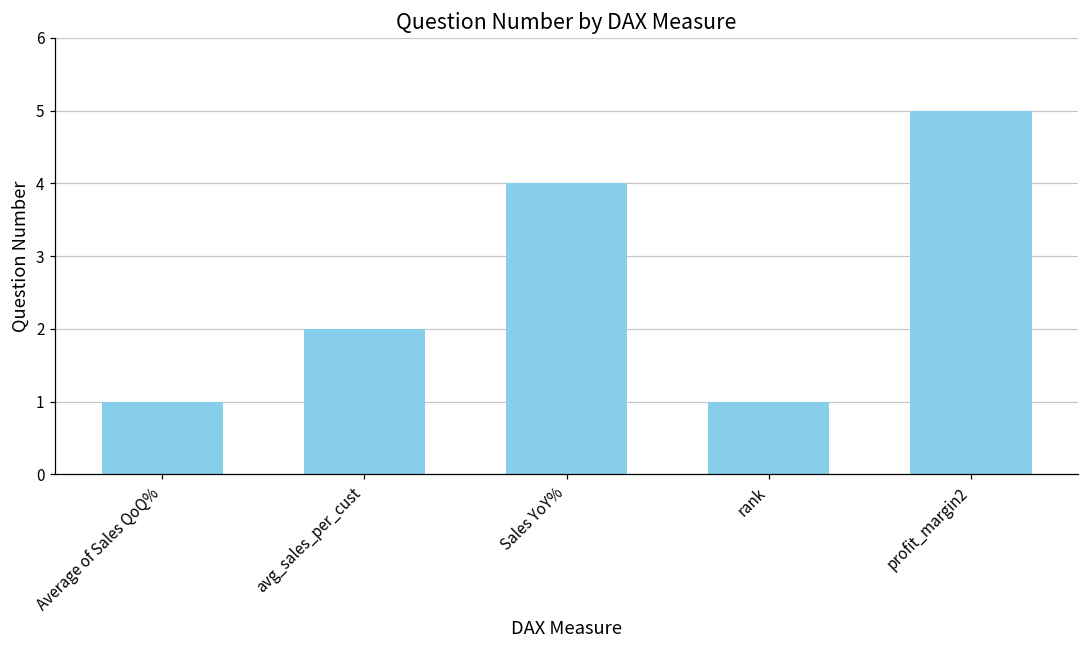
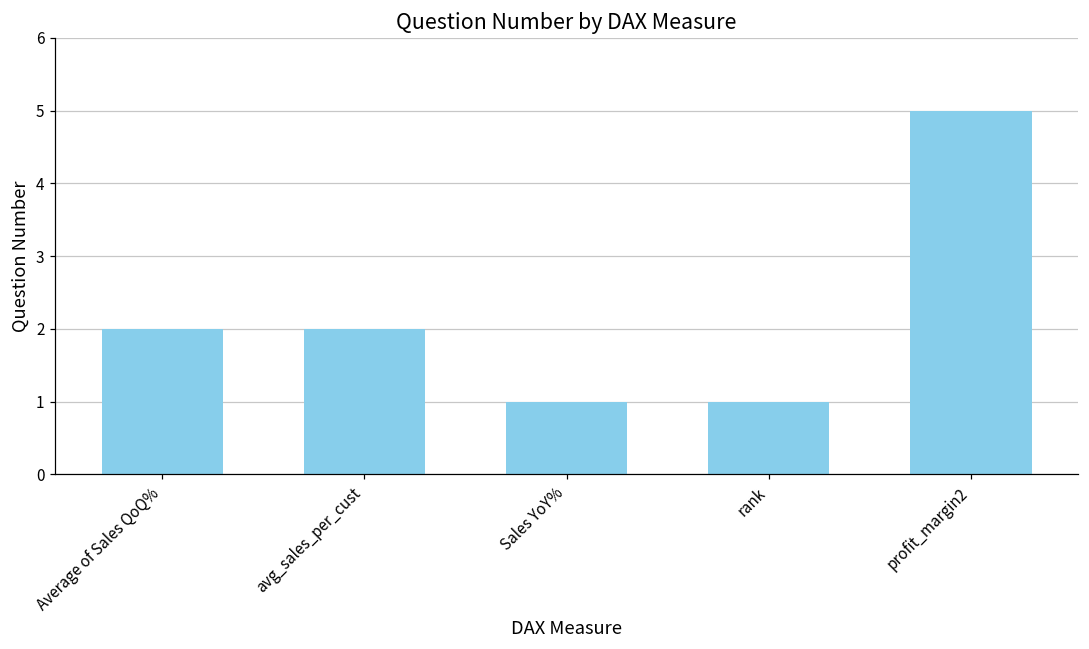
Average of Sales QoQ%: 1 -> 2
Sales YoY%: 4 -> 1
